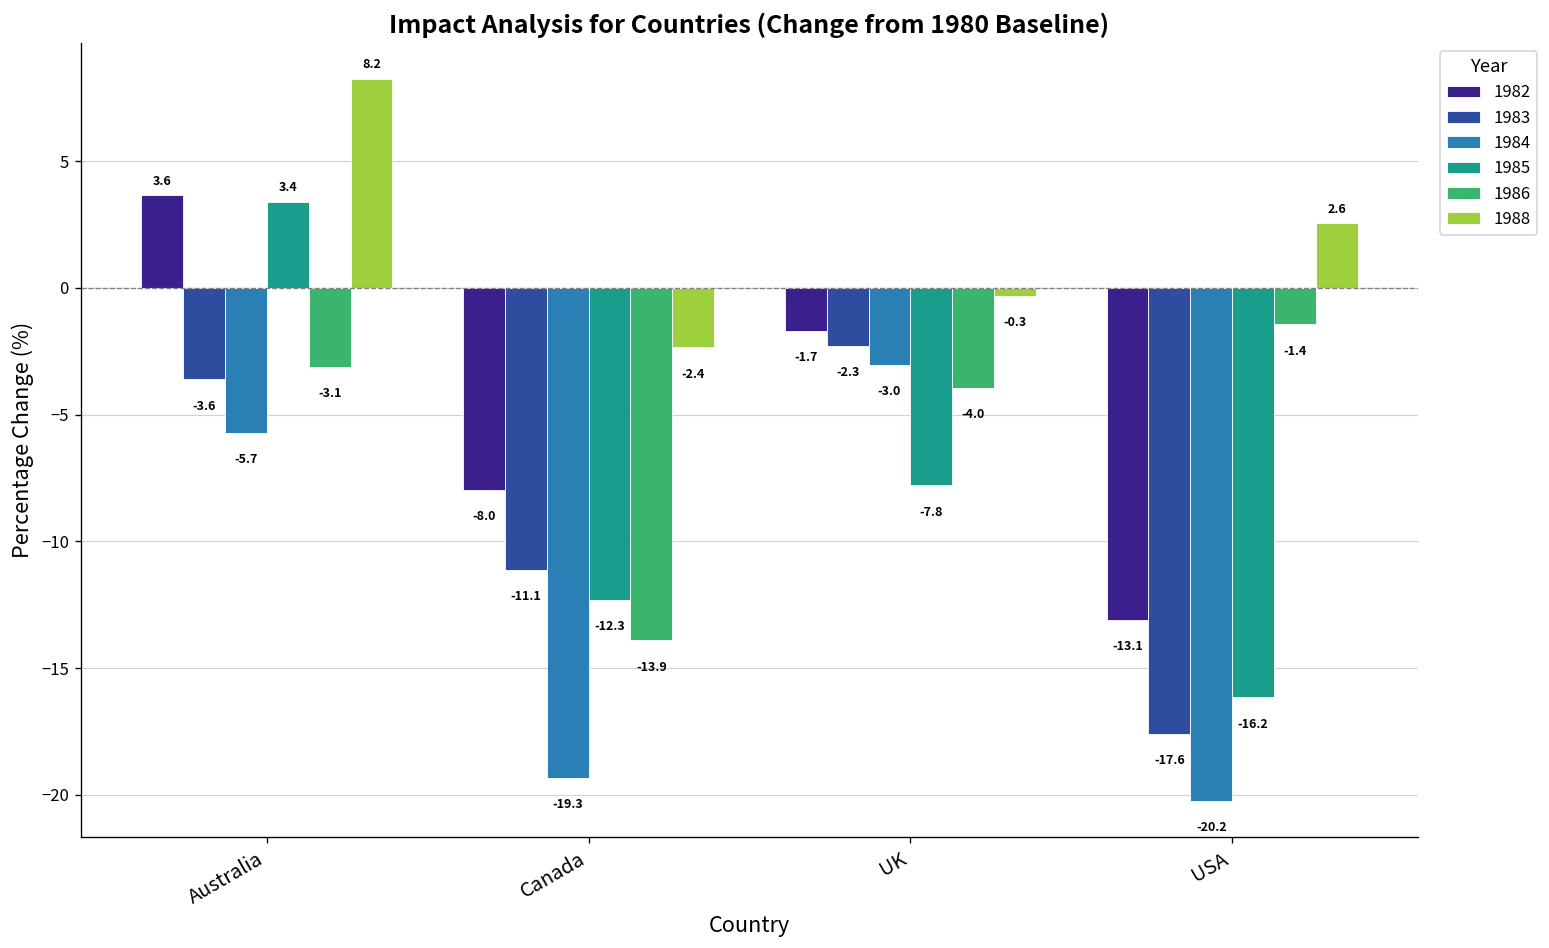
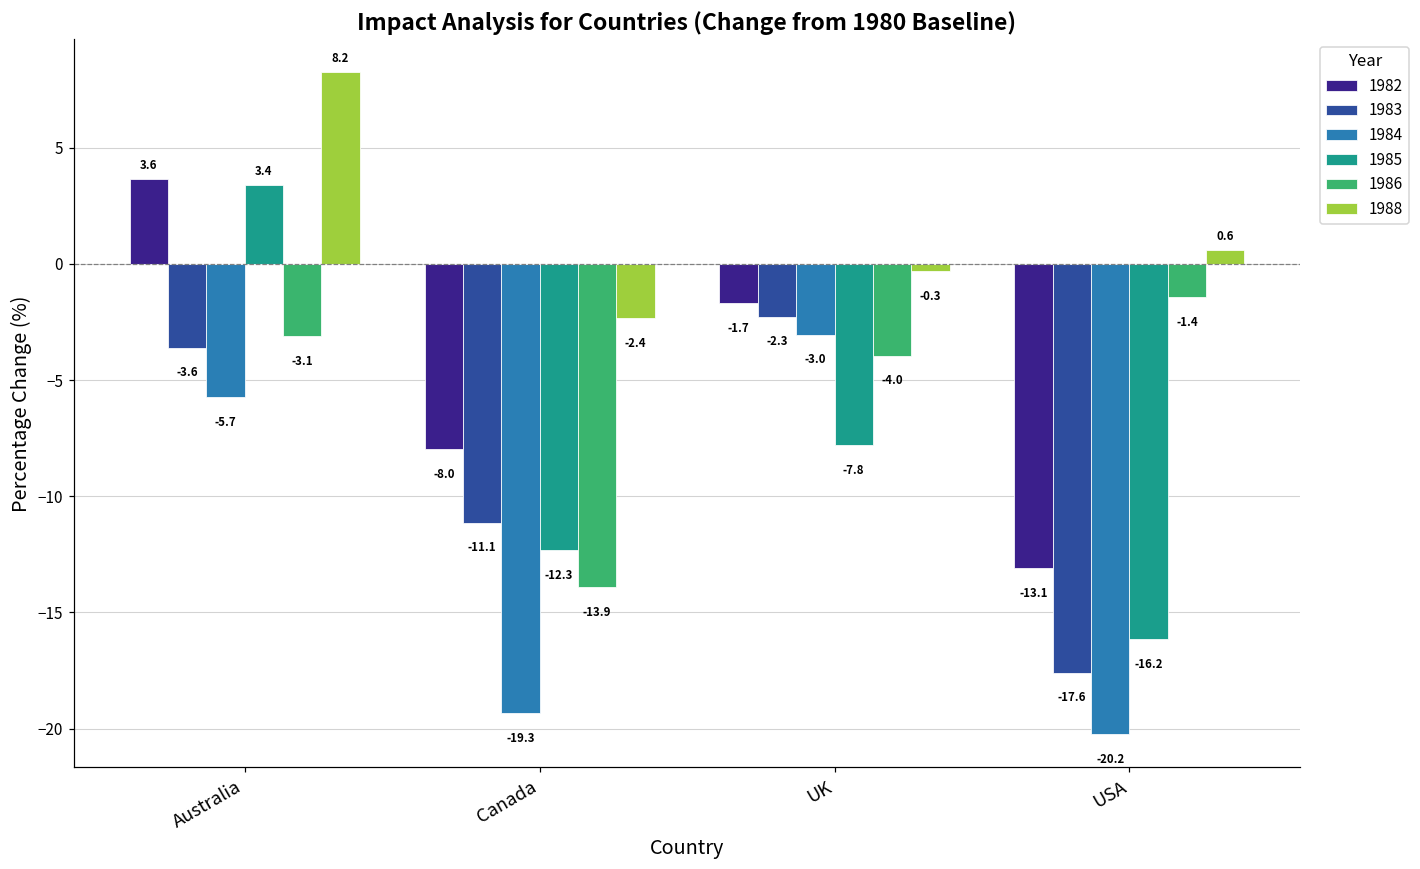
1988, USA: 2.6 -> 0.6
